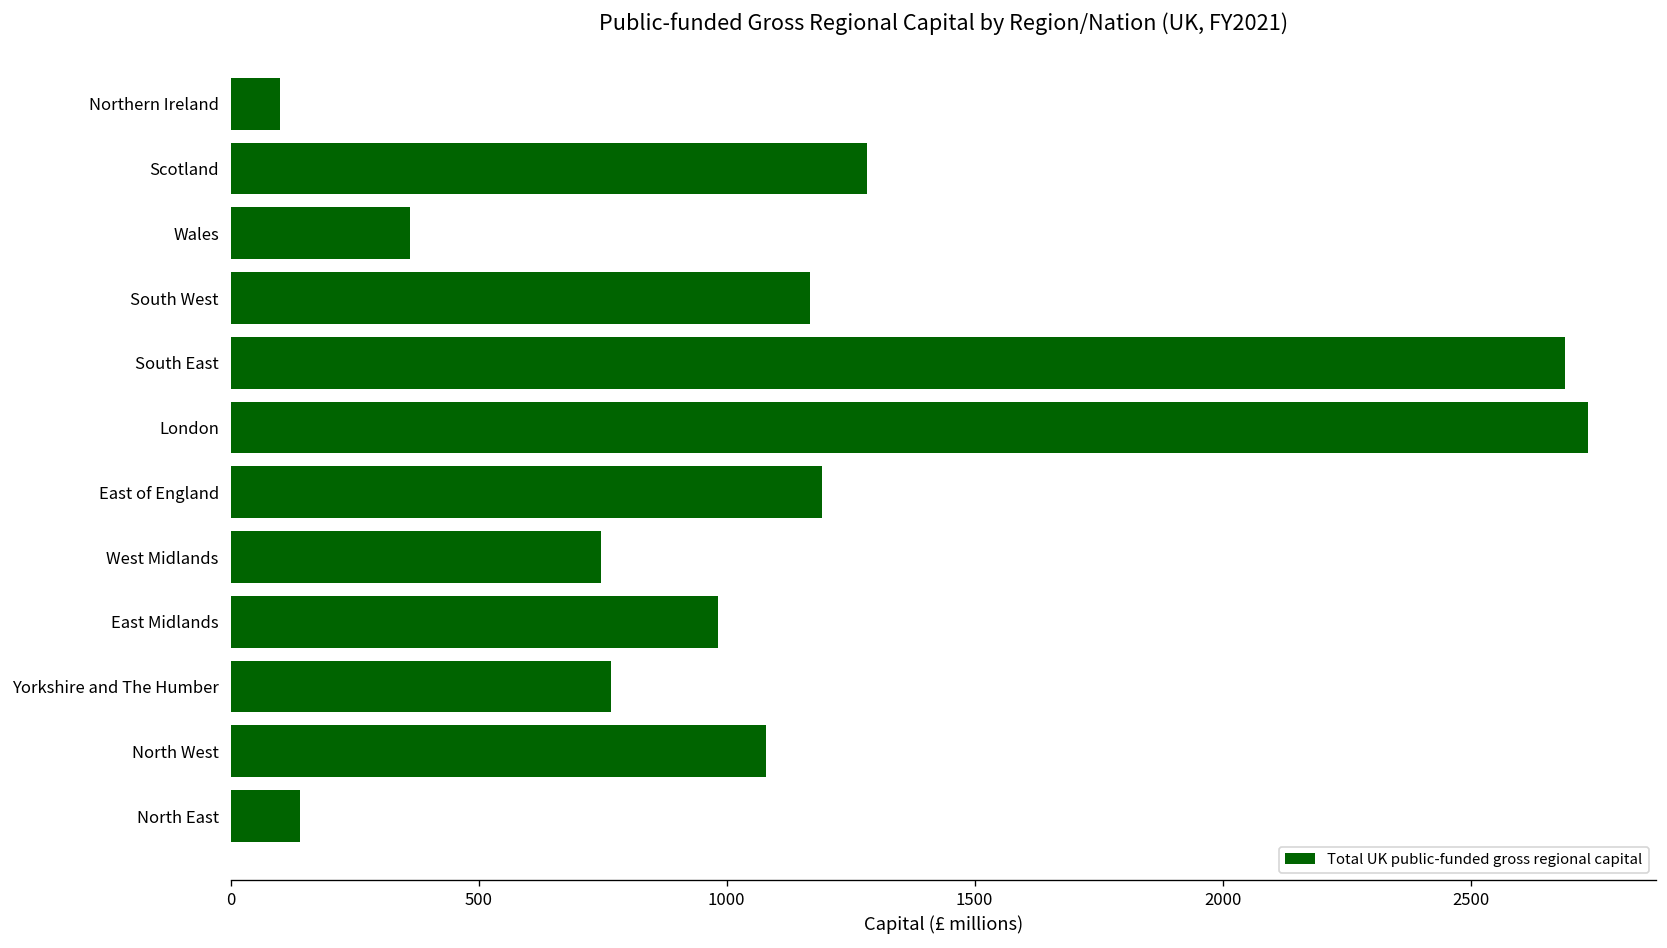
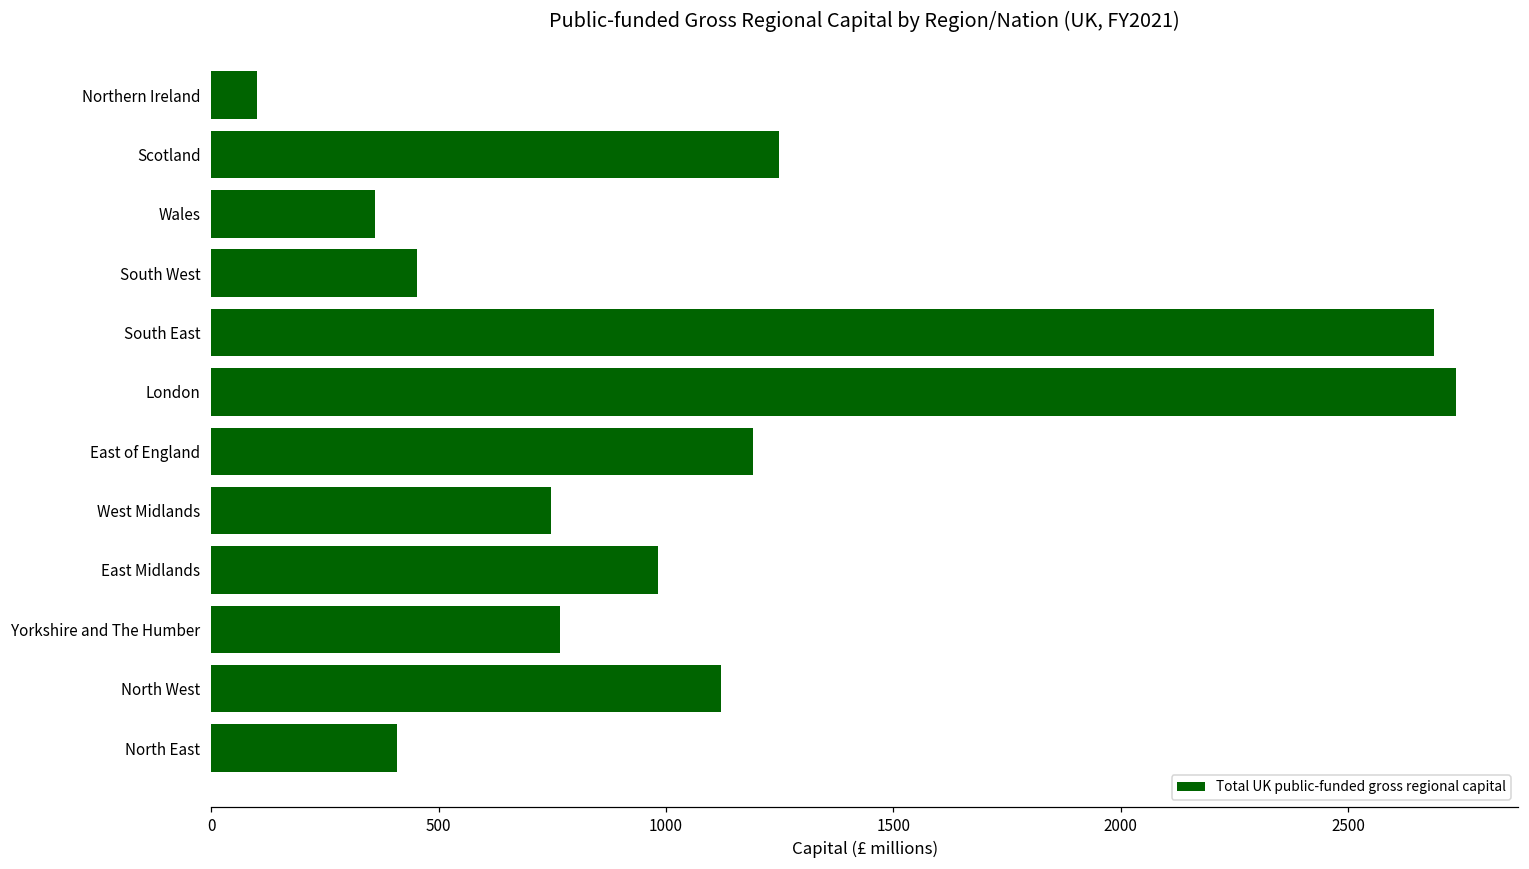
Scotland: 1280 -> 1250
South West: 1170 -> 450
North West: 1080 -> 1120
North East: 140 -> 410
